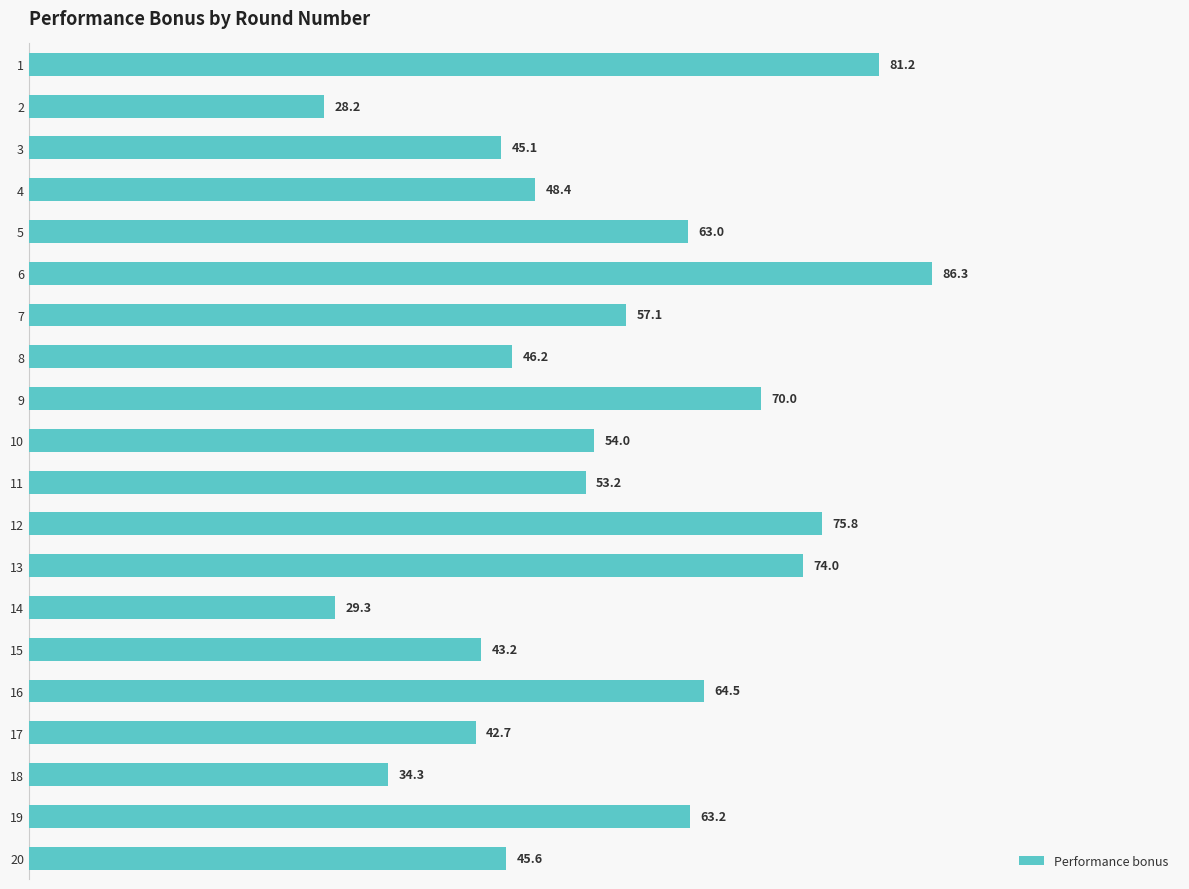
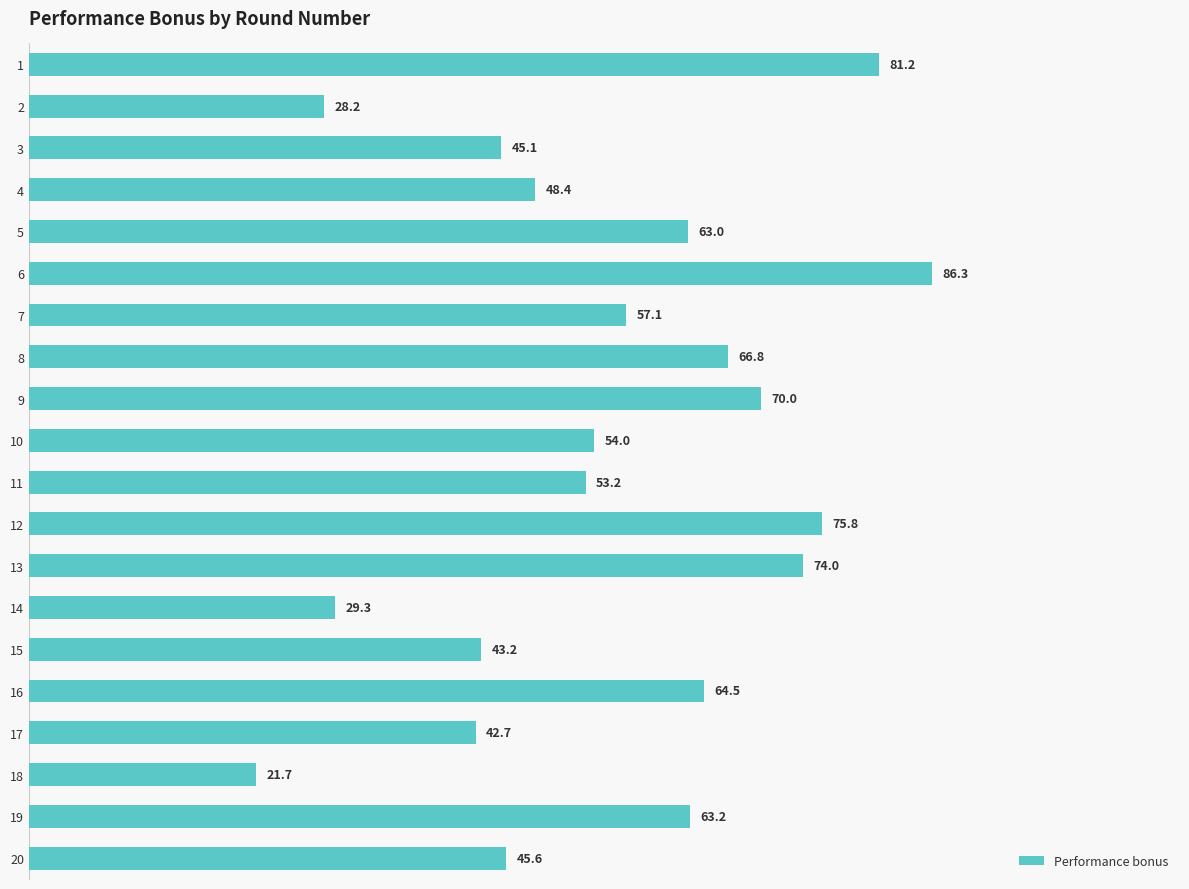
8: 46.2 -> 66.8
18: 34.3 -> 21.7
